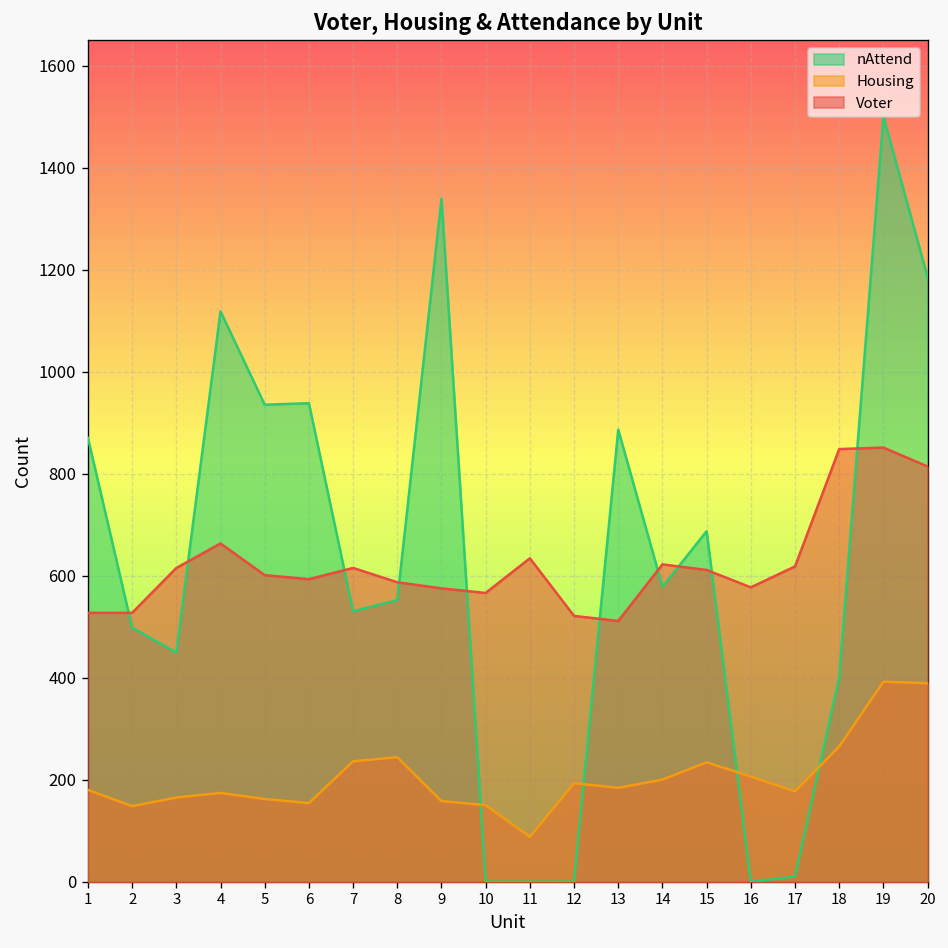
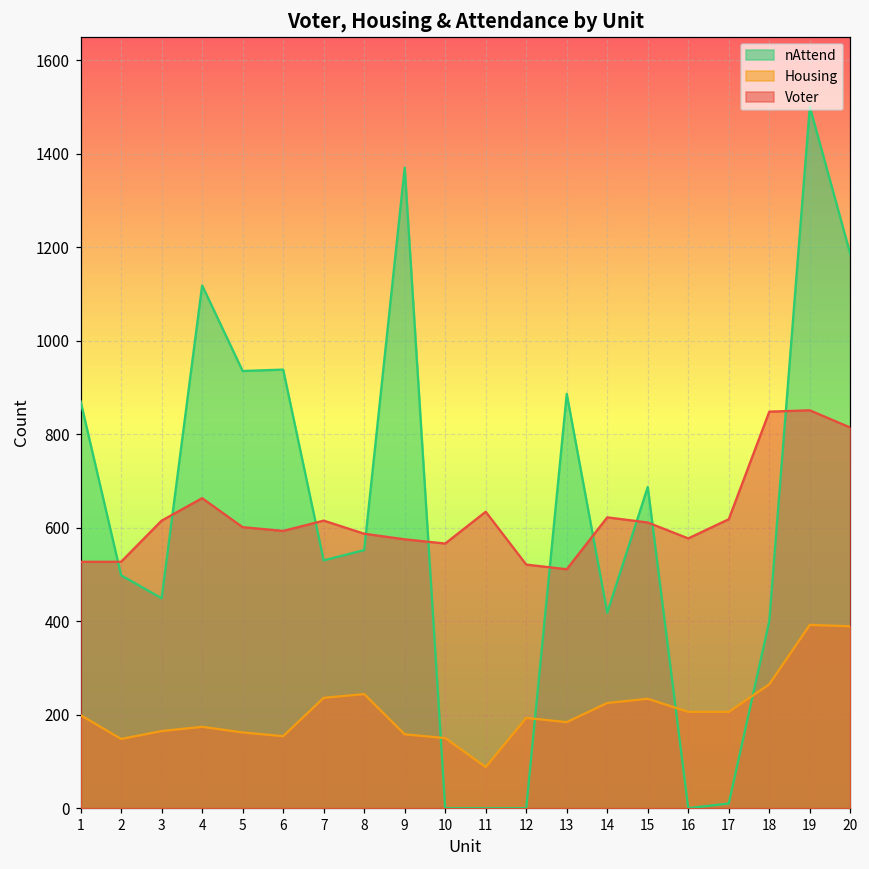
Housing, 1: 180 -> 200
nAttend, 9: 1340 -> 1370
nAttend, 14: 580 -> 420
Housing, 14: 200 -> 230
Housing, 17: 180 -> 210
